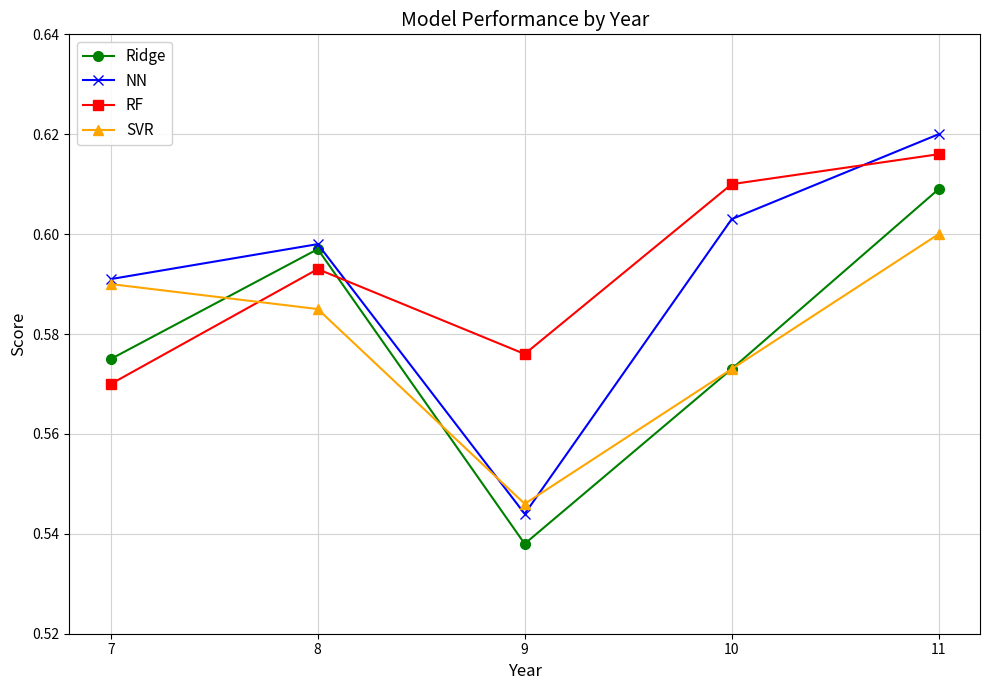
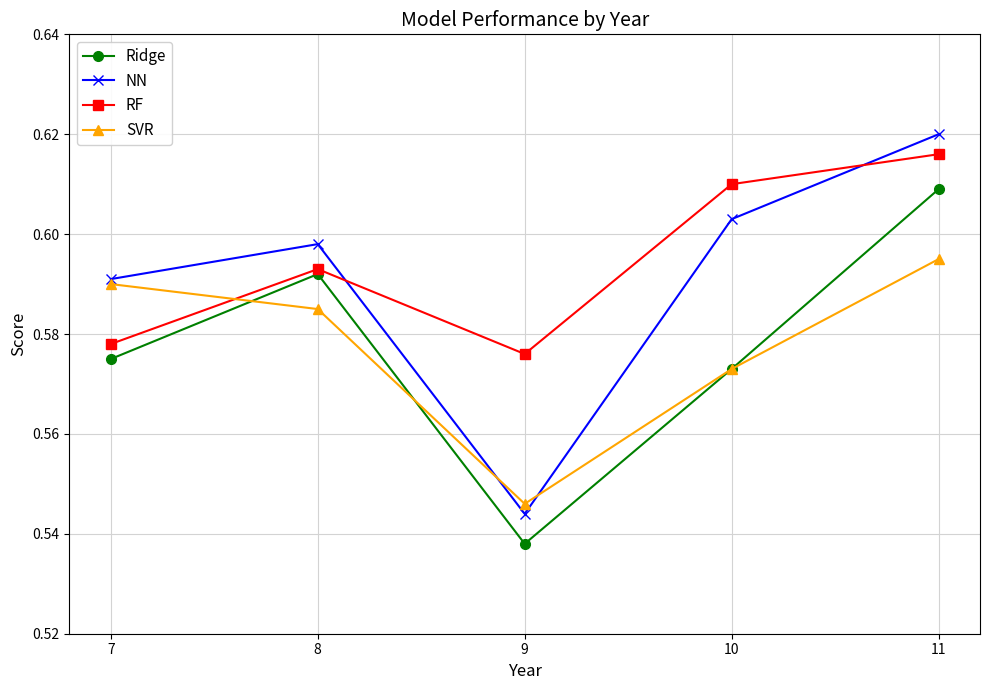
RF, 7: 0.570 -> 0.578
Ridge, 8: 0.597 -> 0.592
SVR, 11: 0.600 -> 0.595
